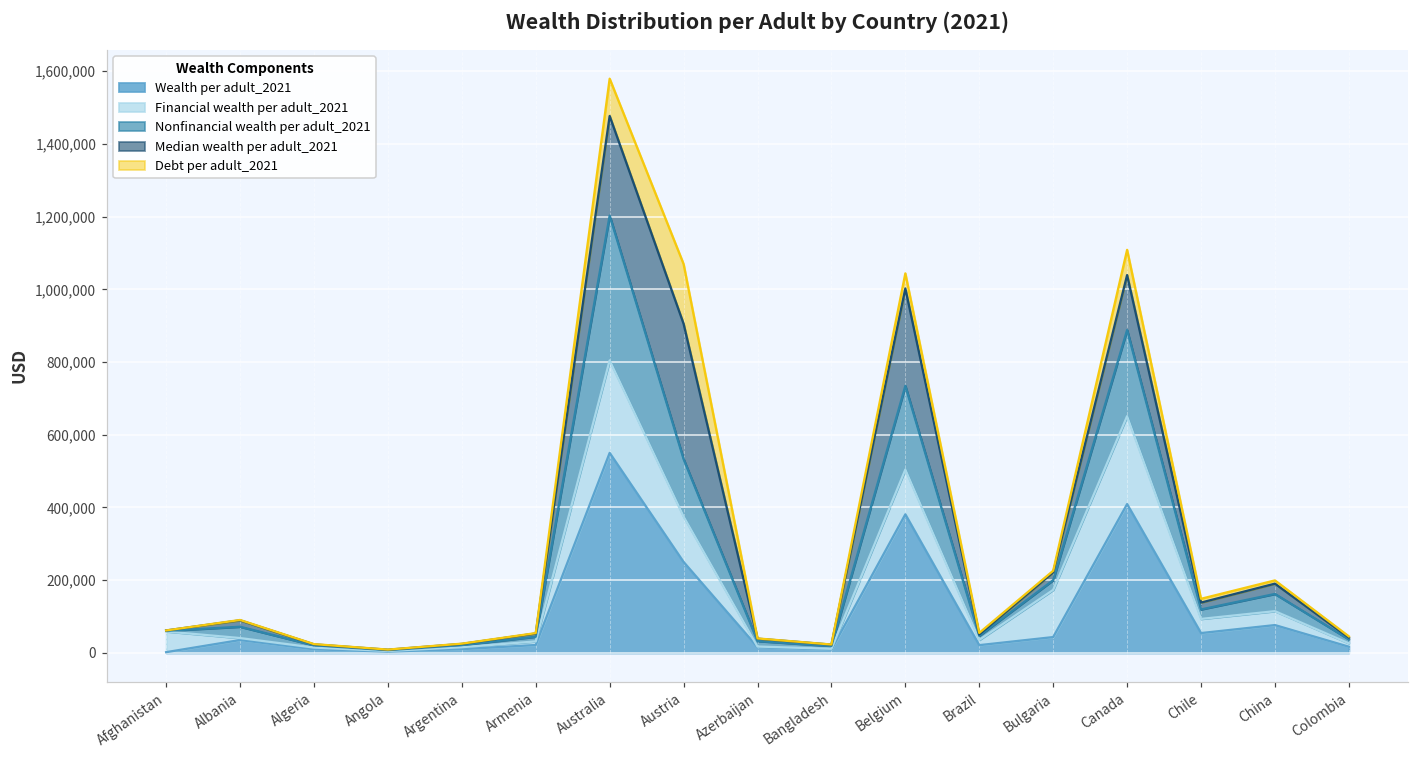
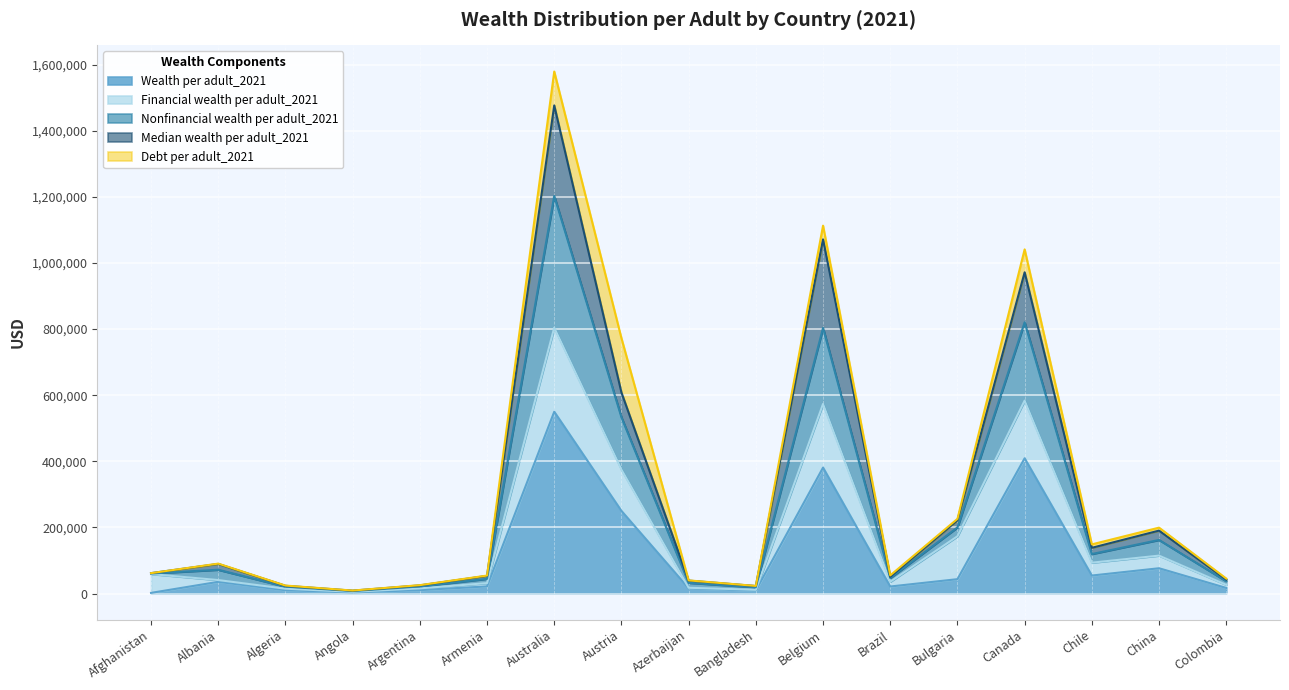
Median wealth per adult_2021, Austria: 370,000 -> 80,000
Financial wealth per adult_2021, Belgium: 120,000 -> 190,000
Financial wealth per adult_2021, Canada: 240,000 -> 170,000
